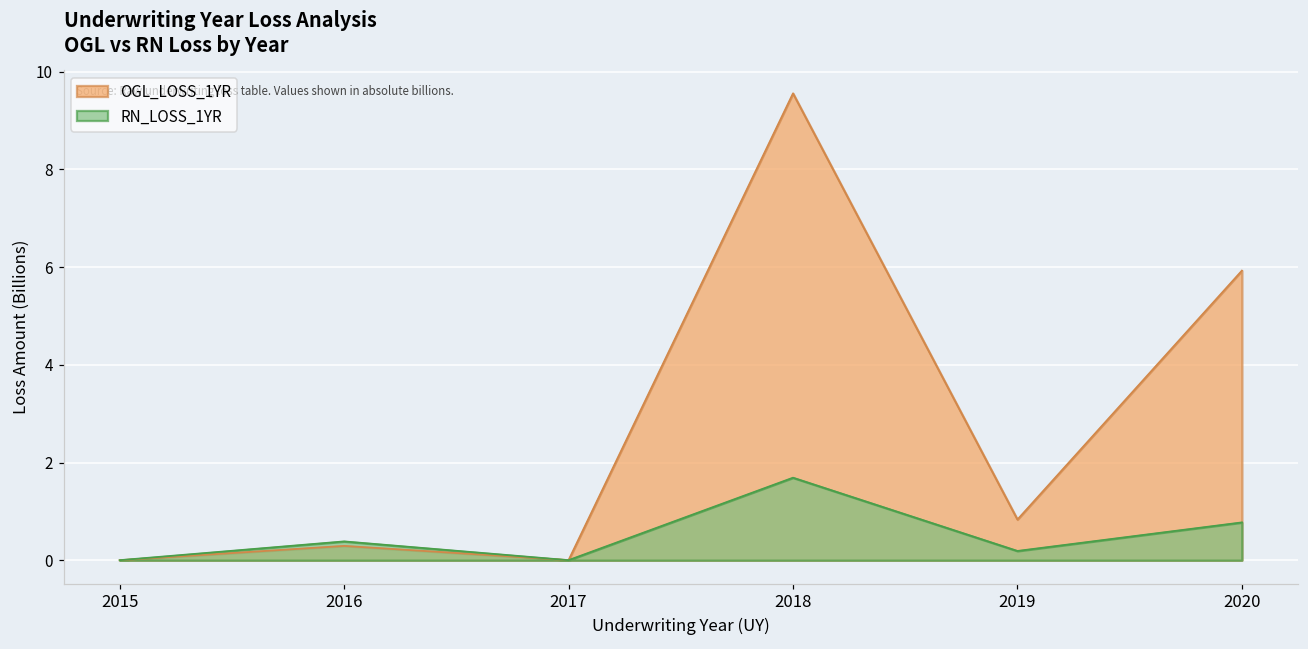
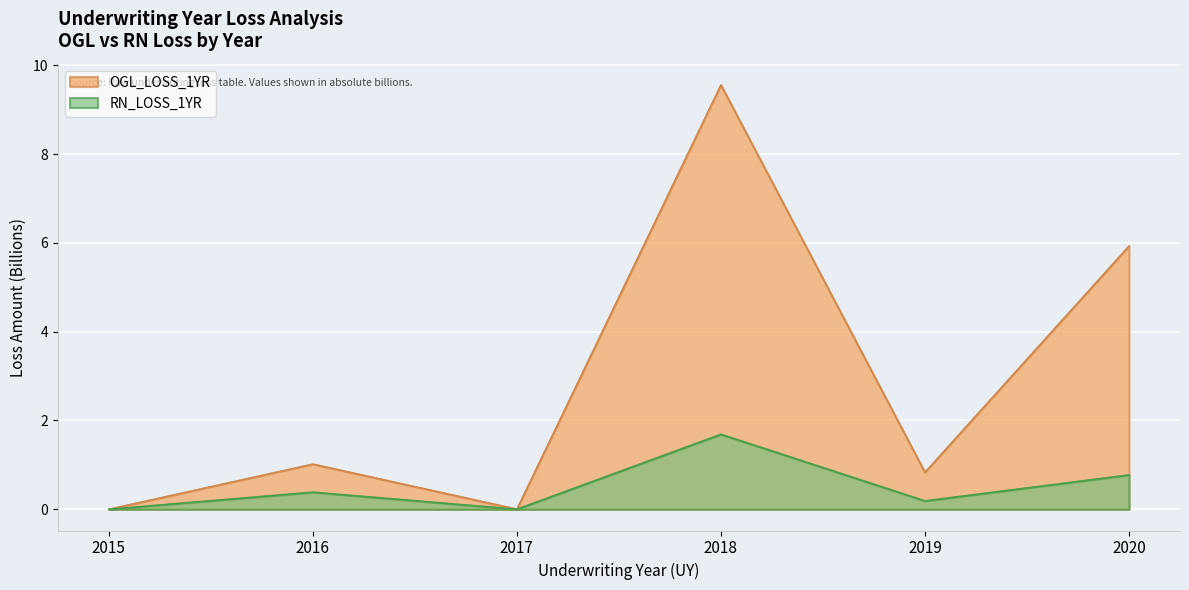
OGL_LOSS_1YR, 2016: 0.3 -> 1.0
